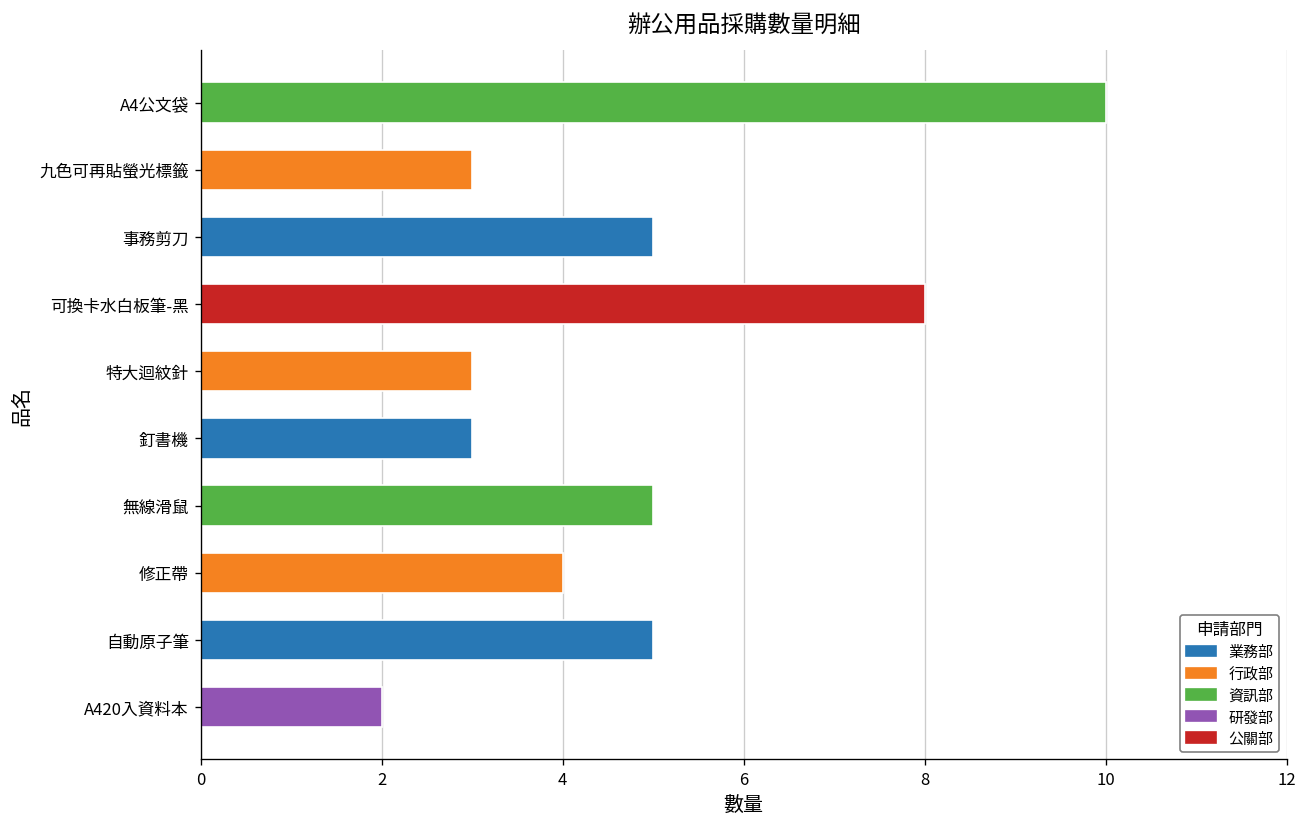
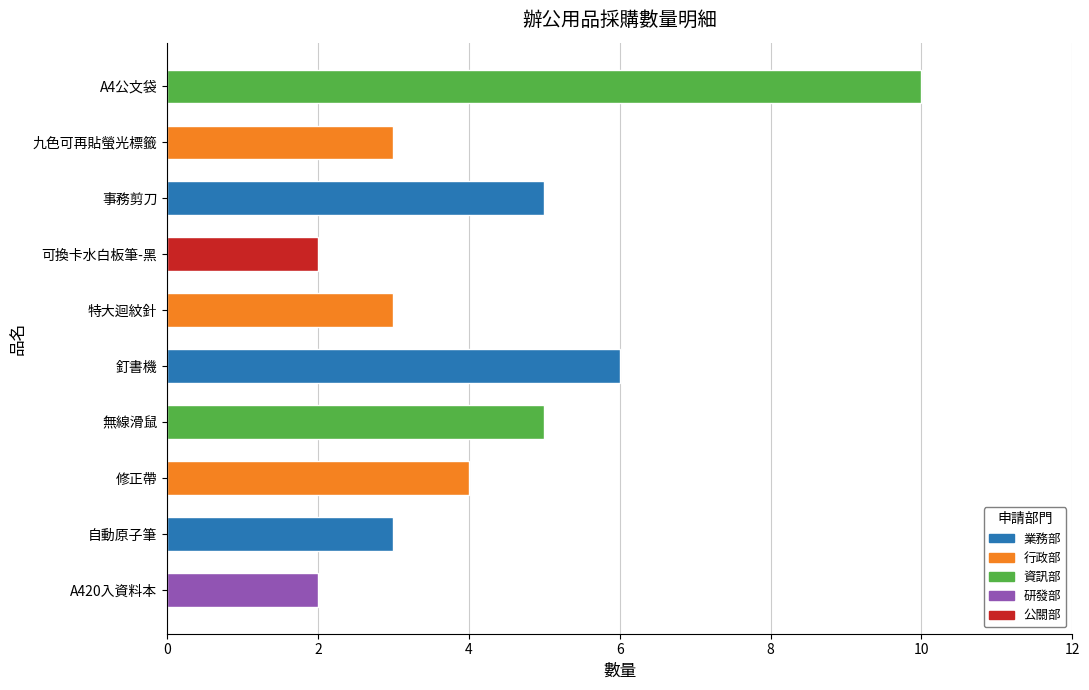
可換卡水白板筆-黑: 8 -> 2
釘書機: 3 -> 6
自動原子筆: 5 -> 3
